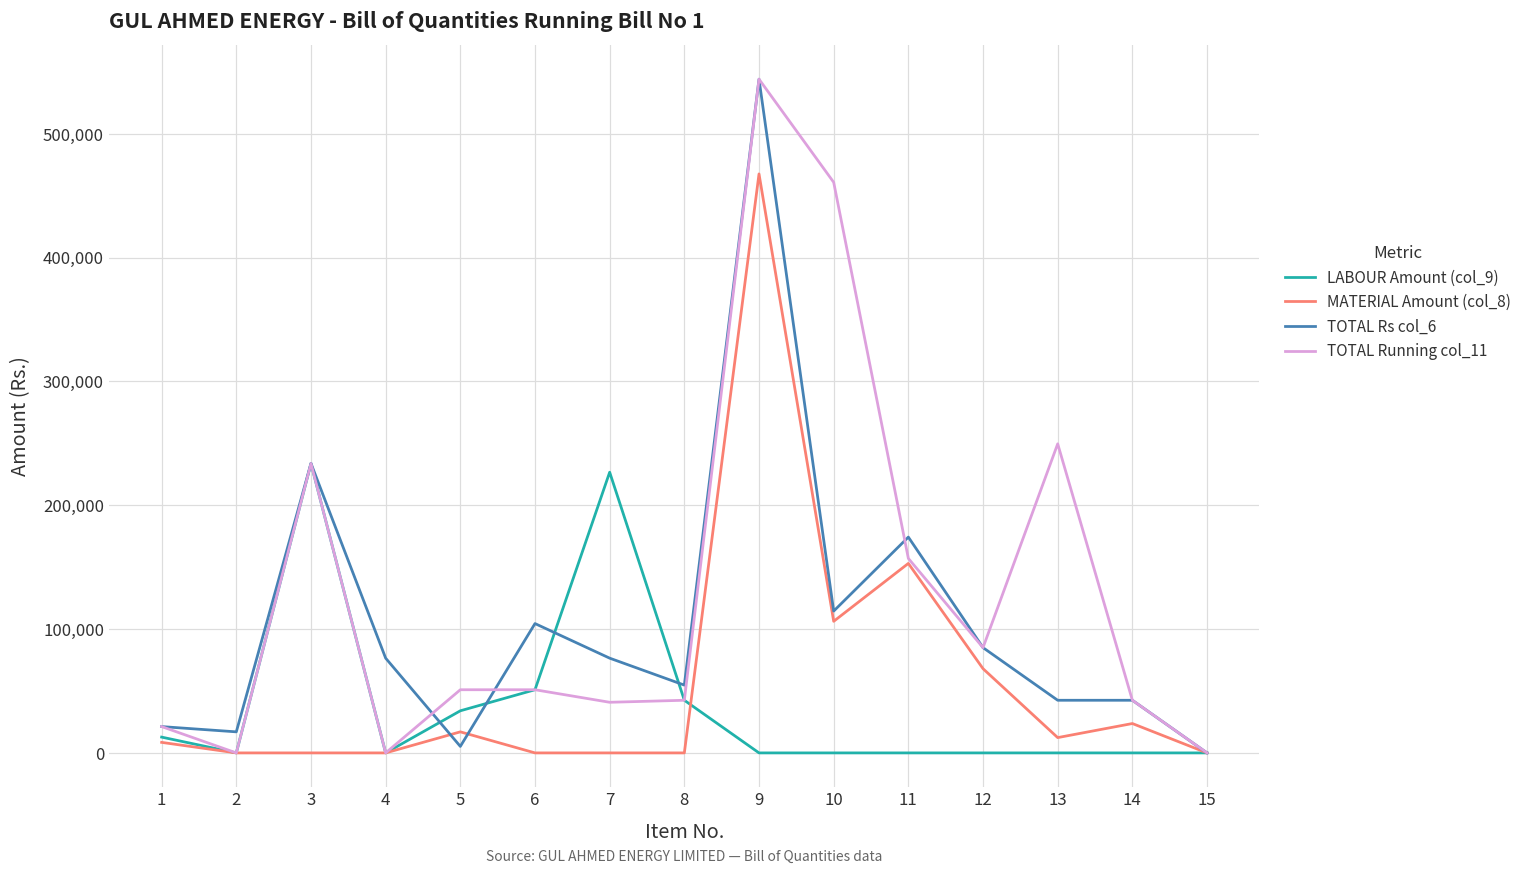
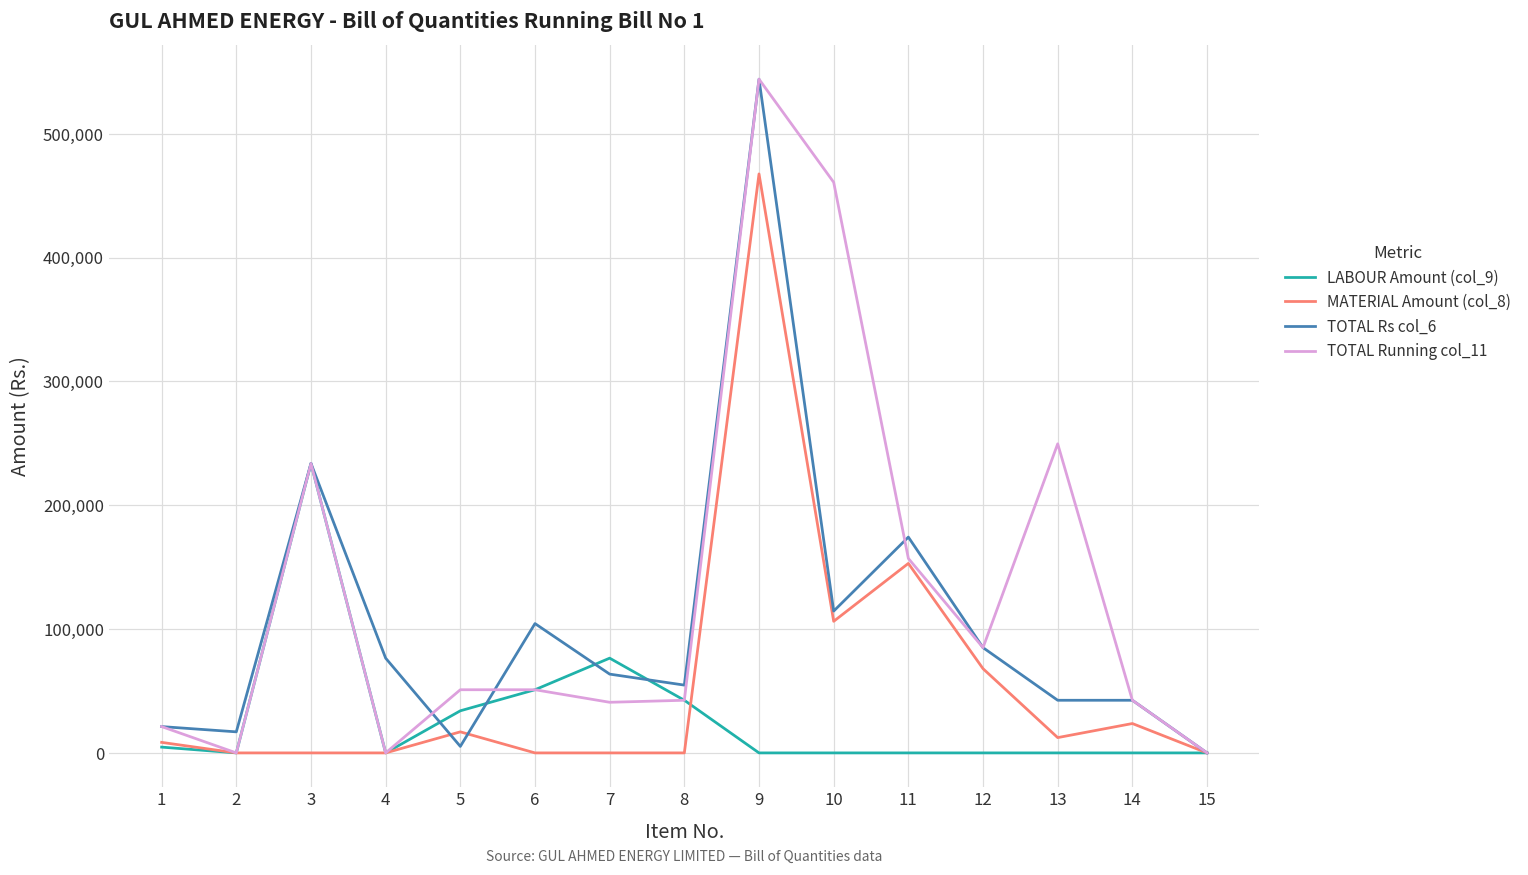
LABOUR Amount (col_9), 1: 13,000 -> 5,000
LABOUR Amount (col_9), 7: 227,000 -> 77,000
TOTAL Rs col_6, 7: 77,000 -> 64,000
